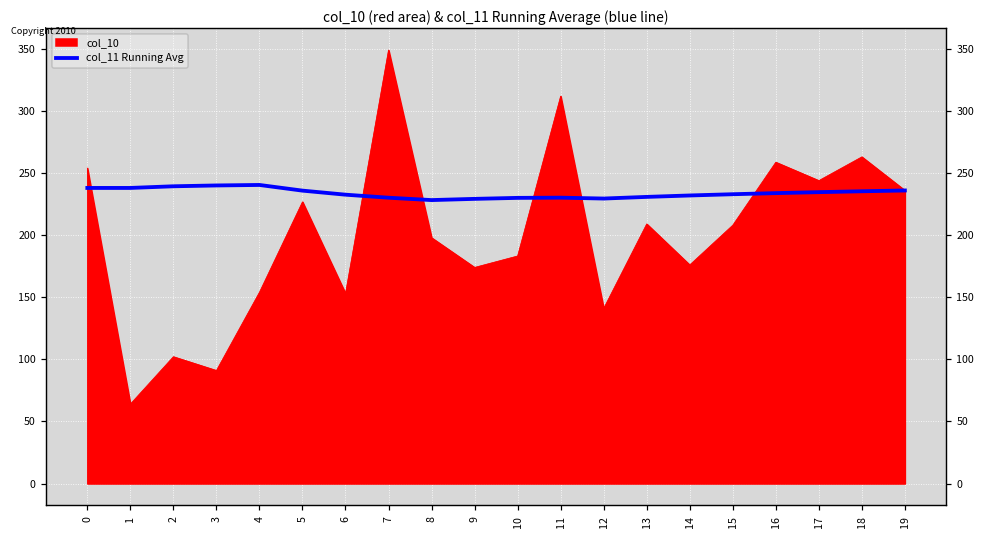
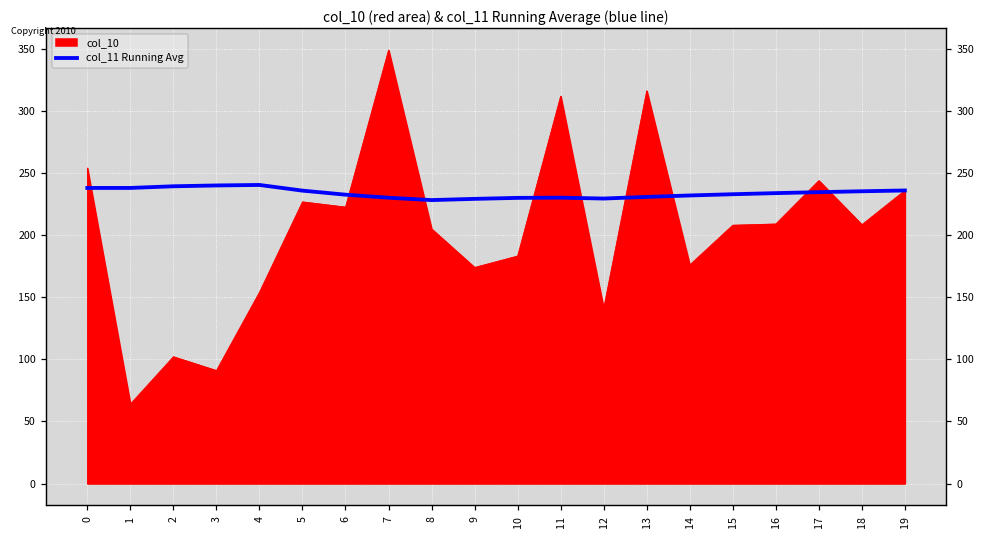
col_10, 6: 153 -> 223
col_10, 8: 198 -> 205
col_10, 13: 209 -> 316
col_10, 16: 259 -> 209
col_10, 18: 263 -> 208
